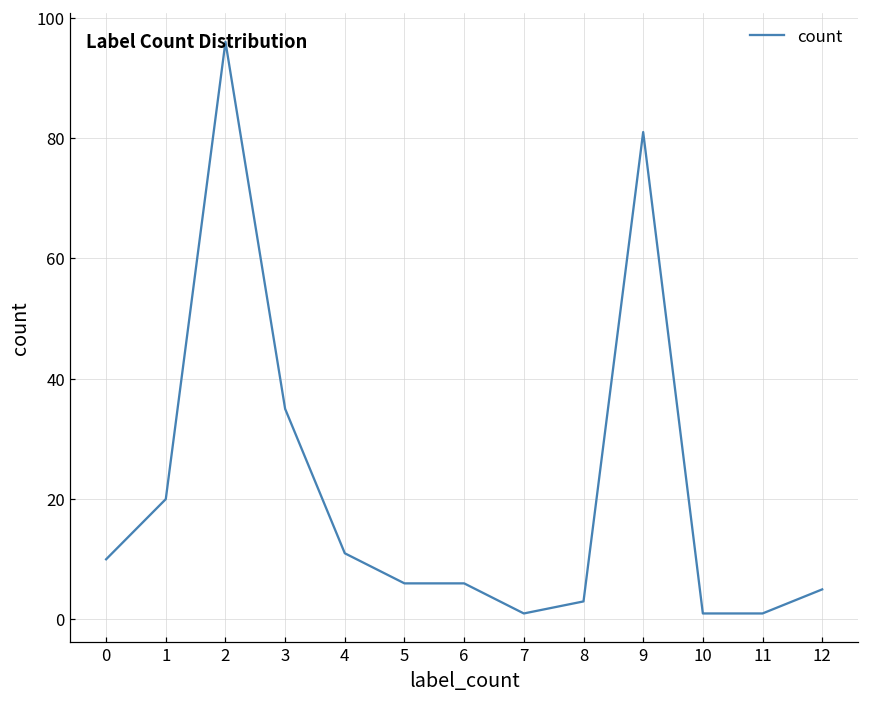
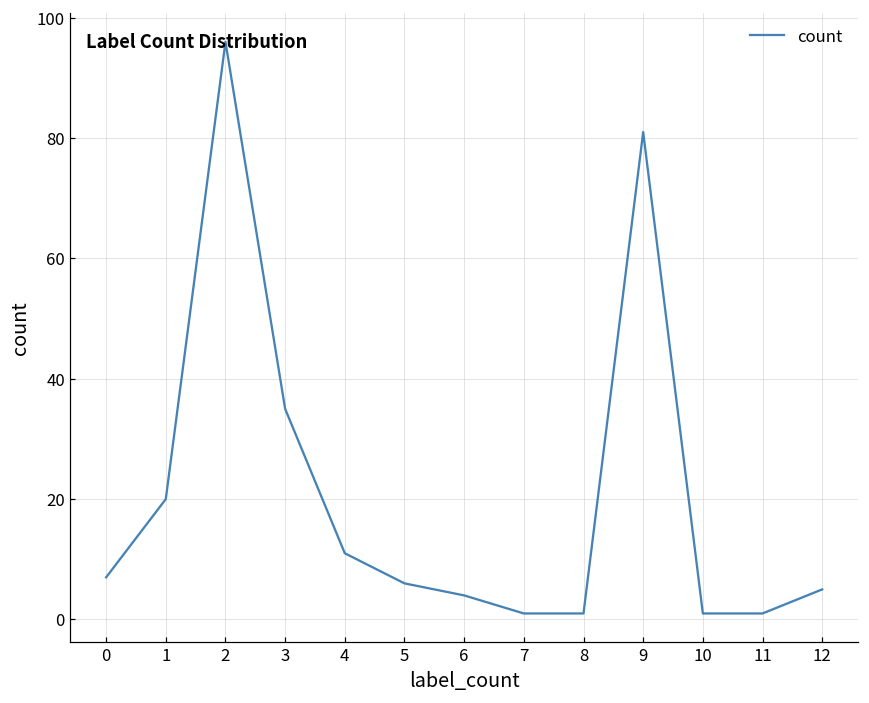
0: 10 -> 7
6: 6 -> 4
8: 3 -> 1
